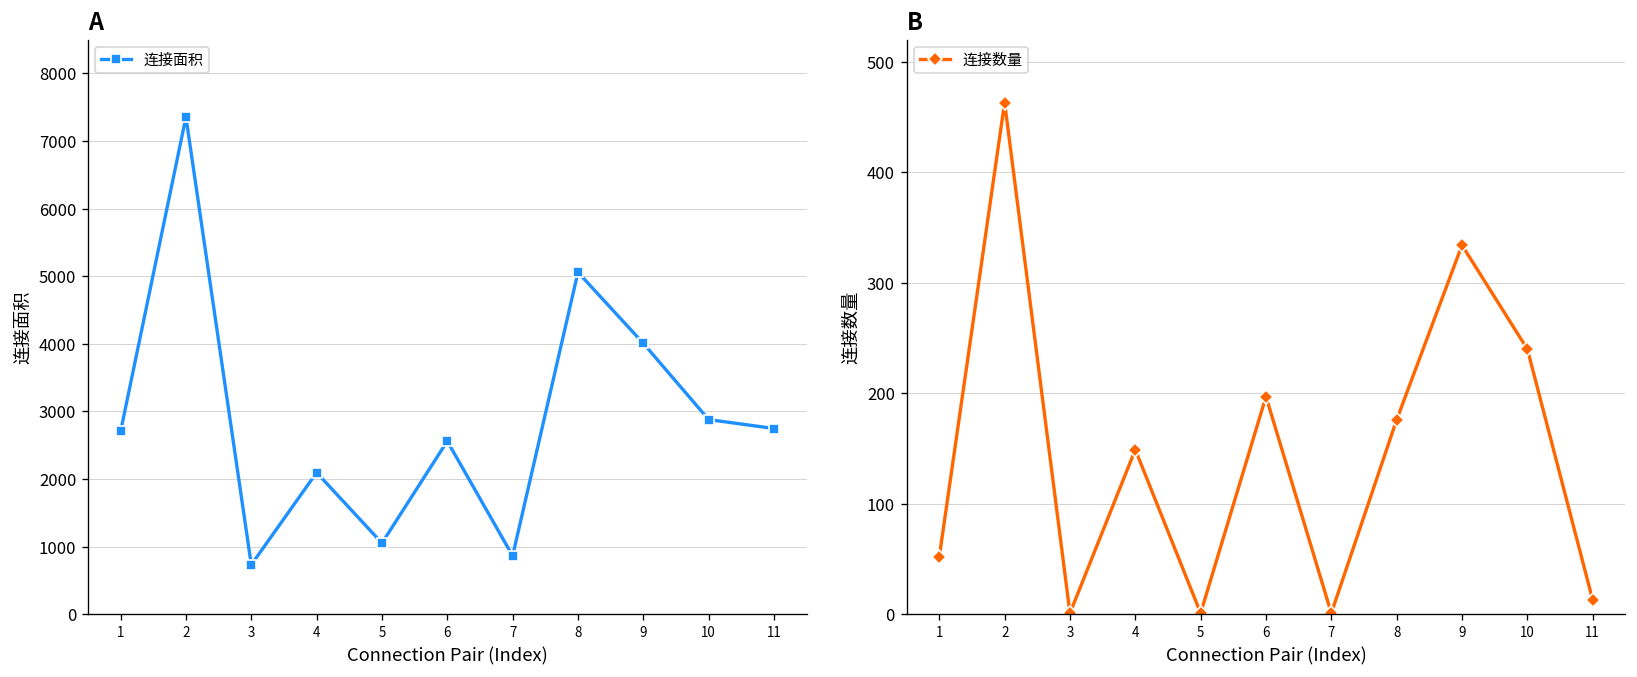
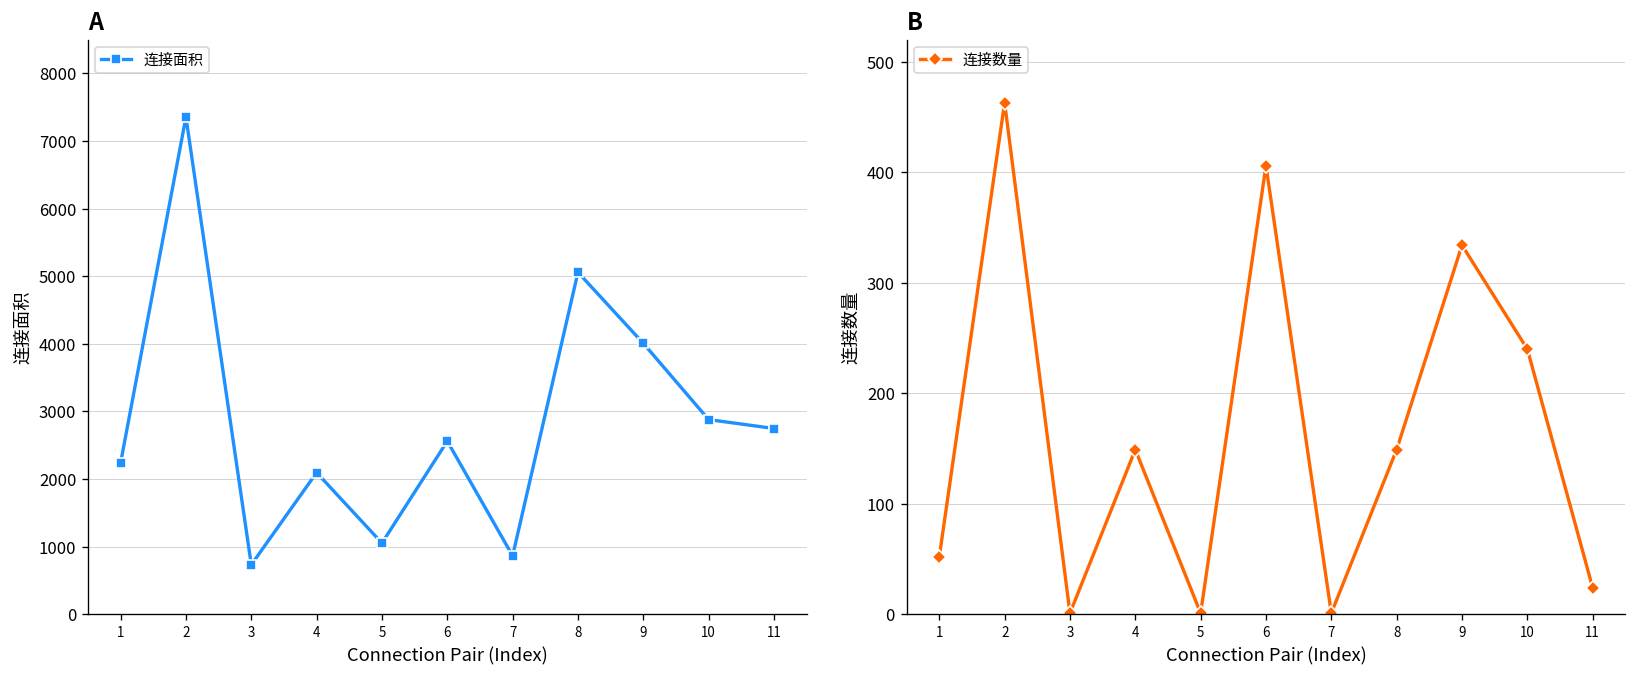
A, 1: 2700 -> 2200
B, 6: 200 -> 410
B, 8: 180 -> 150
B, 11: 10 -> 20
